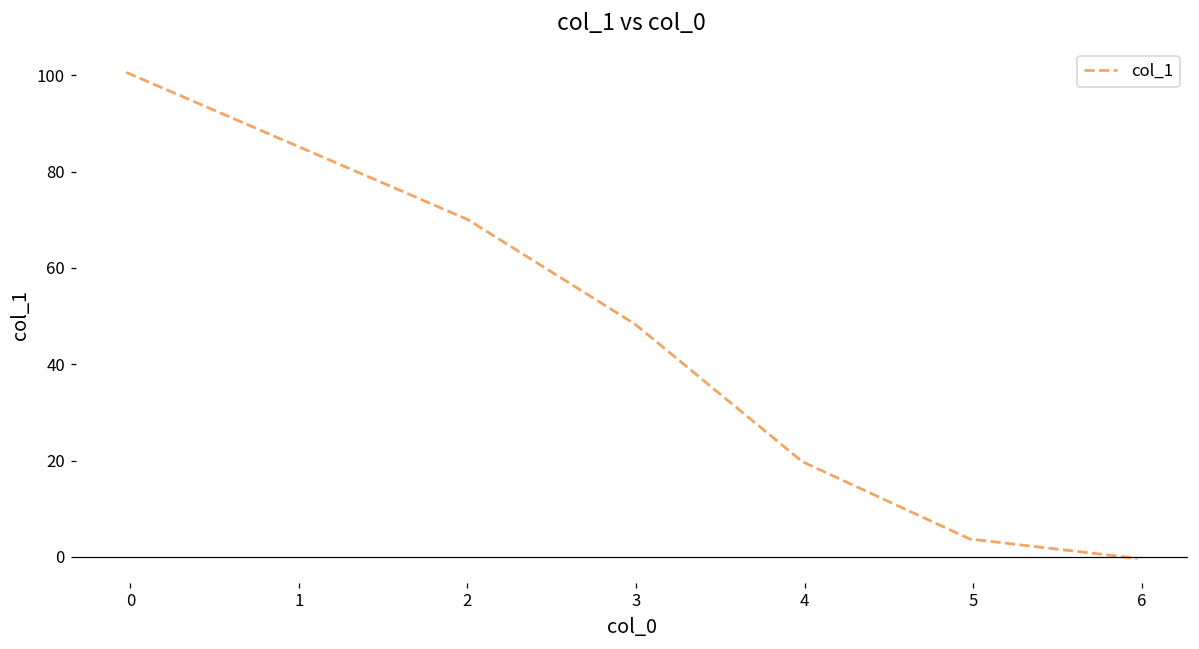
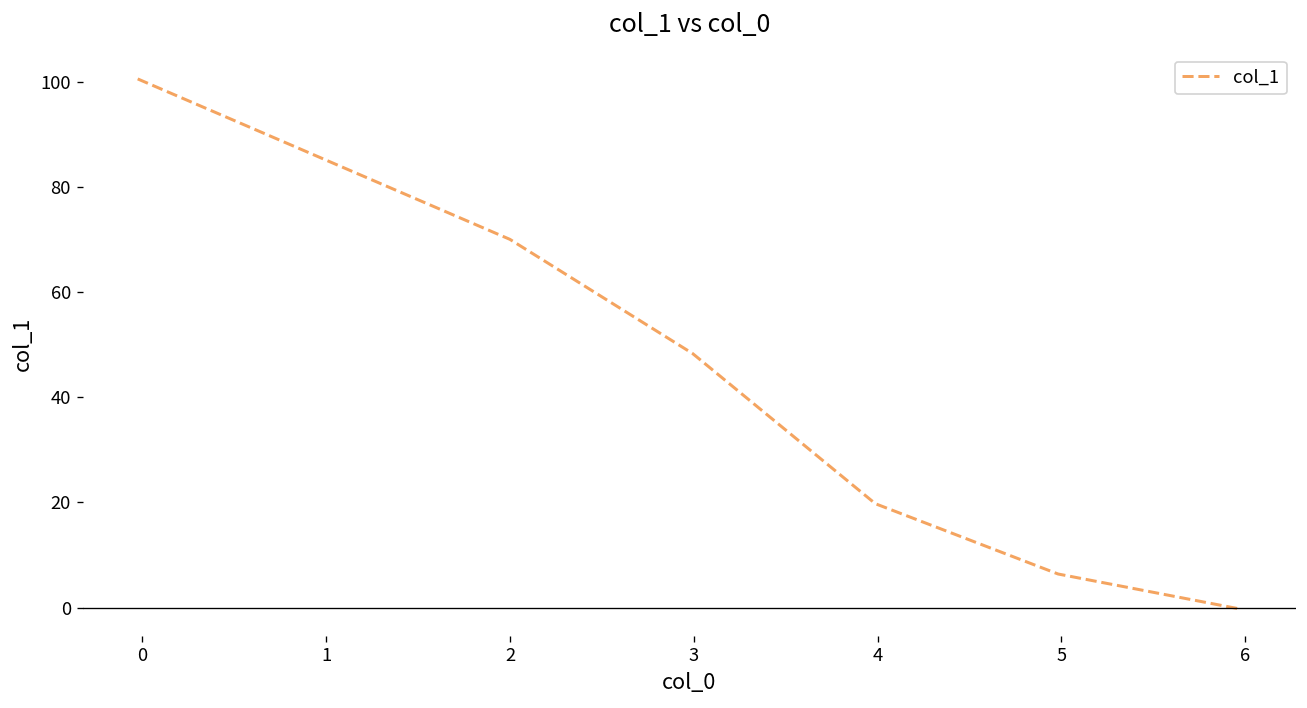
5: 4 -> 6
